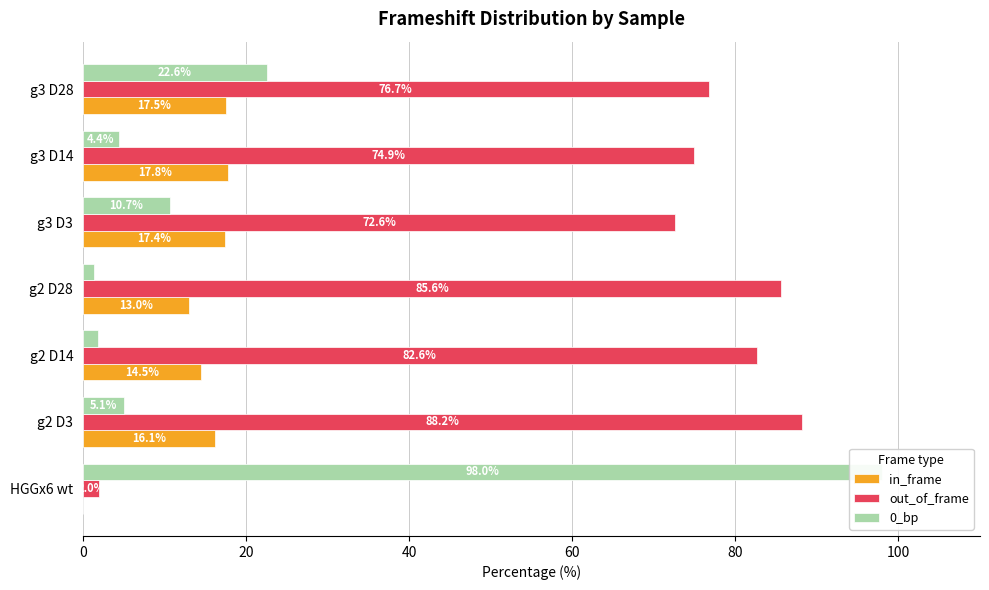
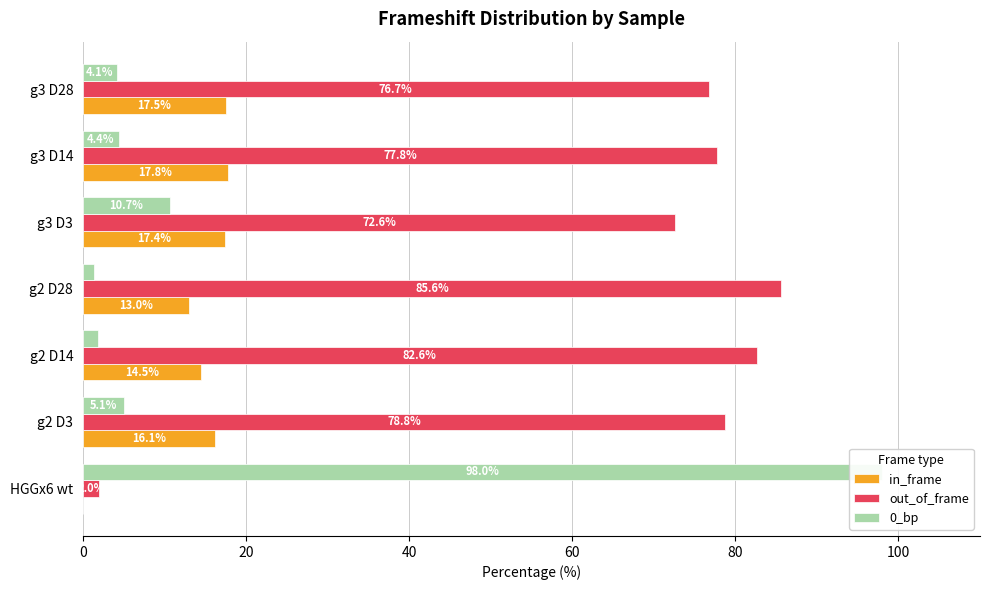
0_bp, g3 D28: 22.6% -> 4.1%
out_of_frame, g3 D14: 74.9% -> 77.8%
out_of_frame, g2 D3: 88.2% -> 78.8%
